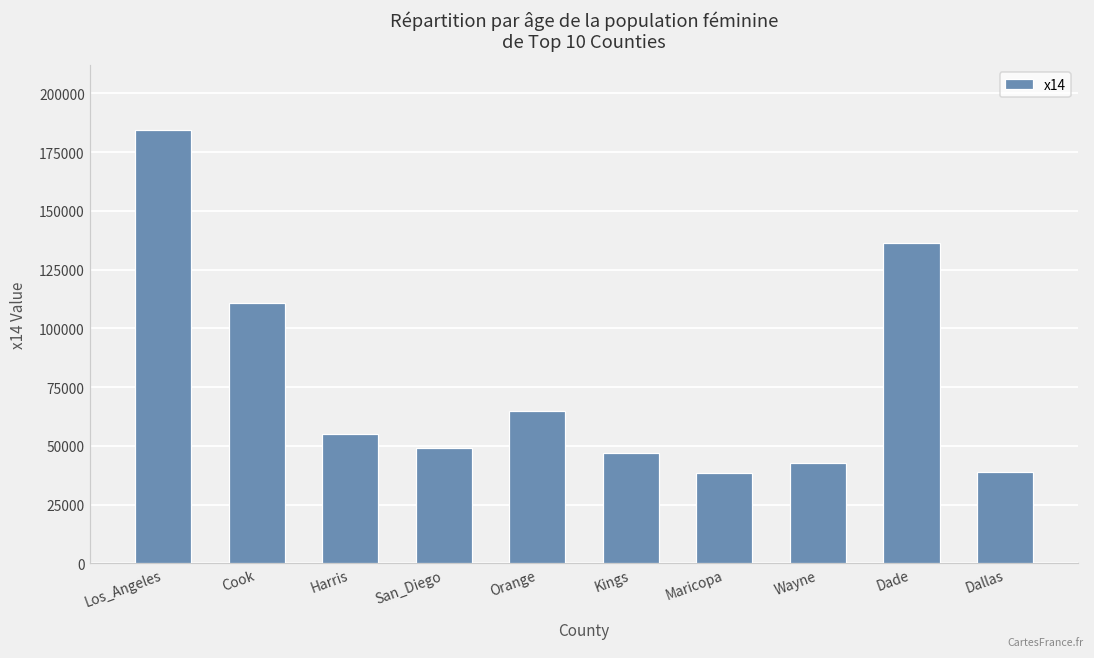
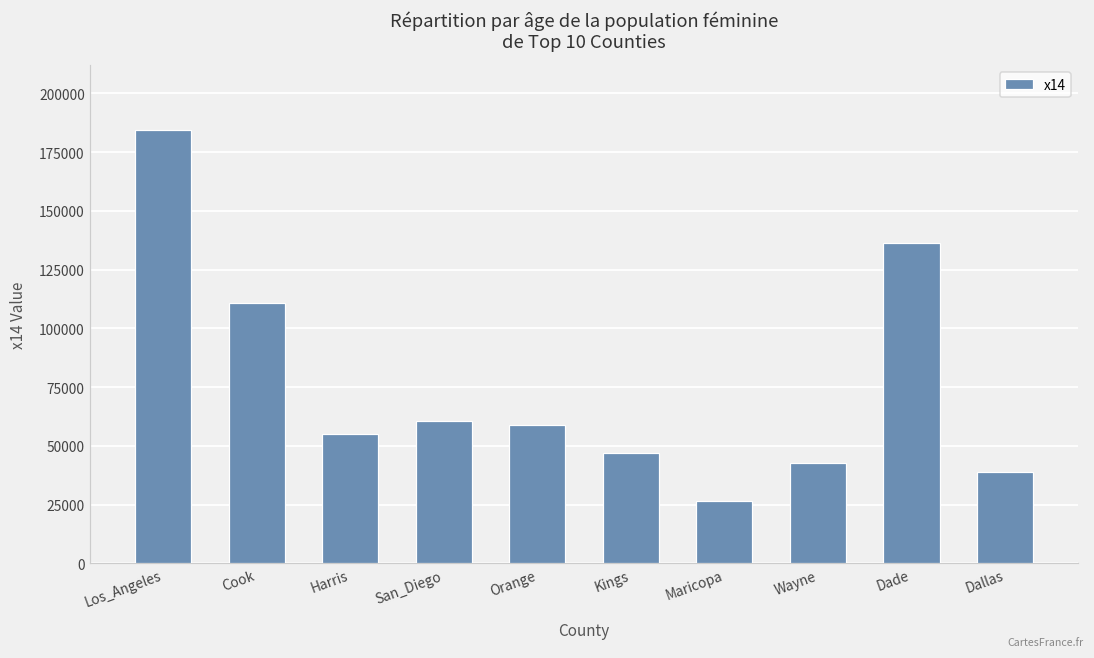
San_Diego: 49000 -> 61000
Orange: 65000 -> 59000
Maricopa: 38000 -> 27000
